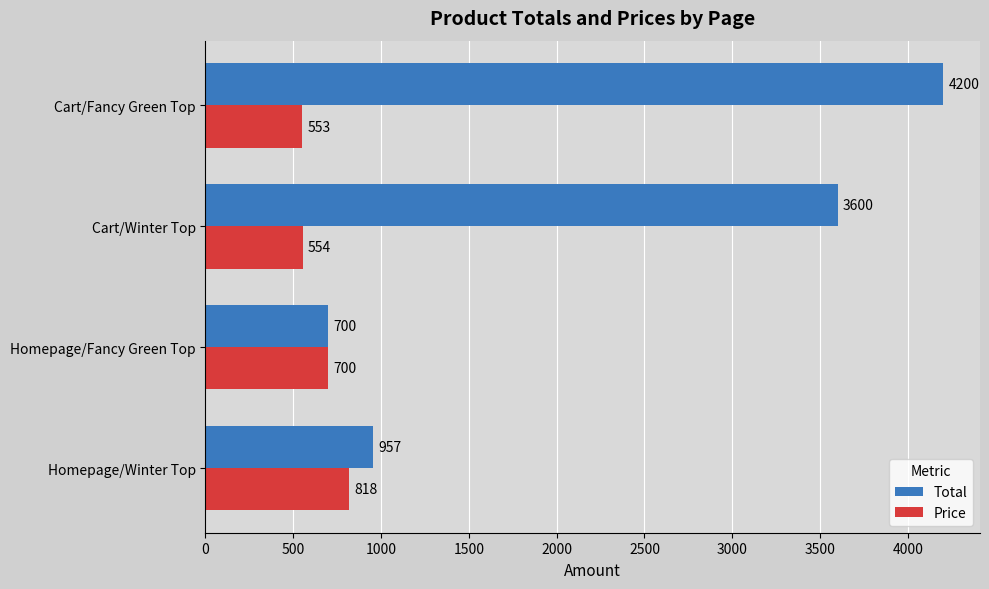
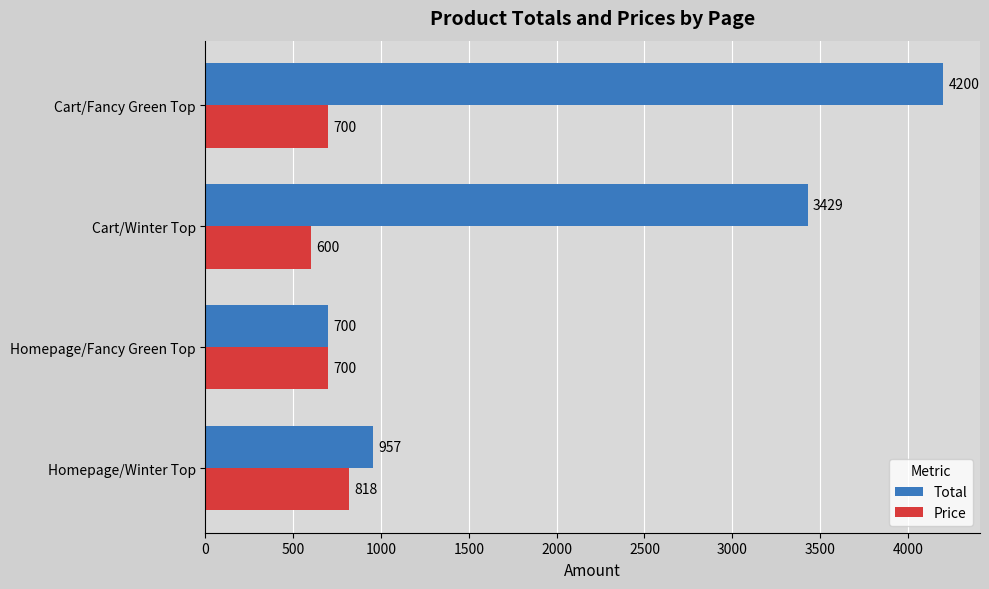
Price, Cart/Fancy Green Top: 553 -> 700
Total, Cart/Winter Top: 3600 -> 3429
Price, Cart/Winter Top: 554 -> 600
